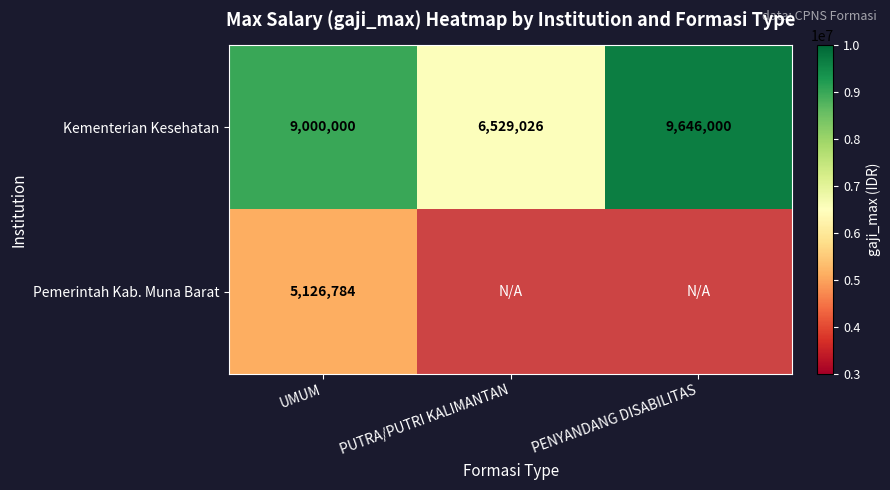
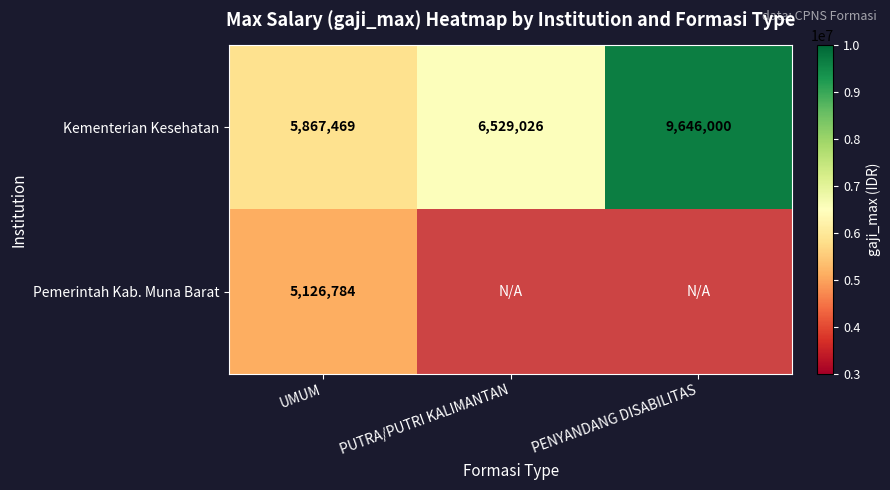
Kementerian Kesehatan, UMUM: 9,000,000 -> 5,867,469
